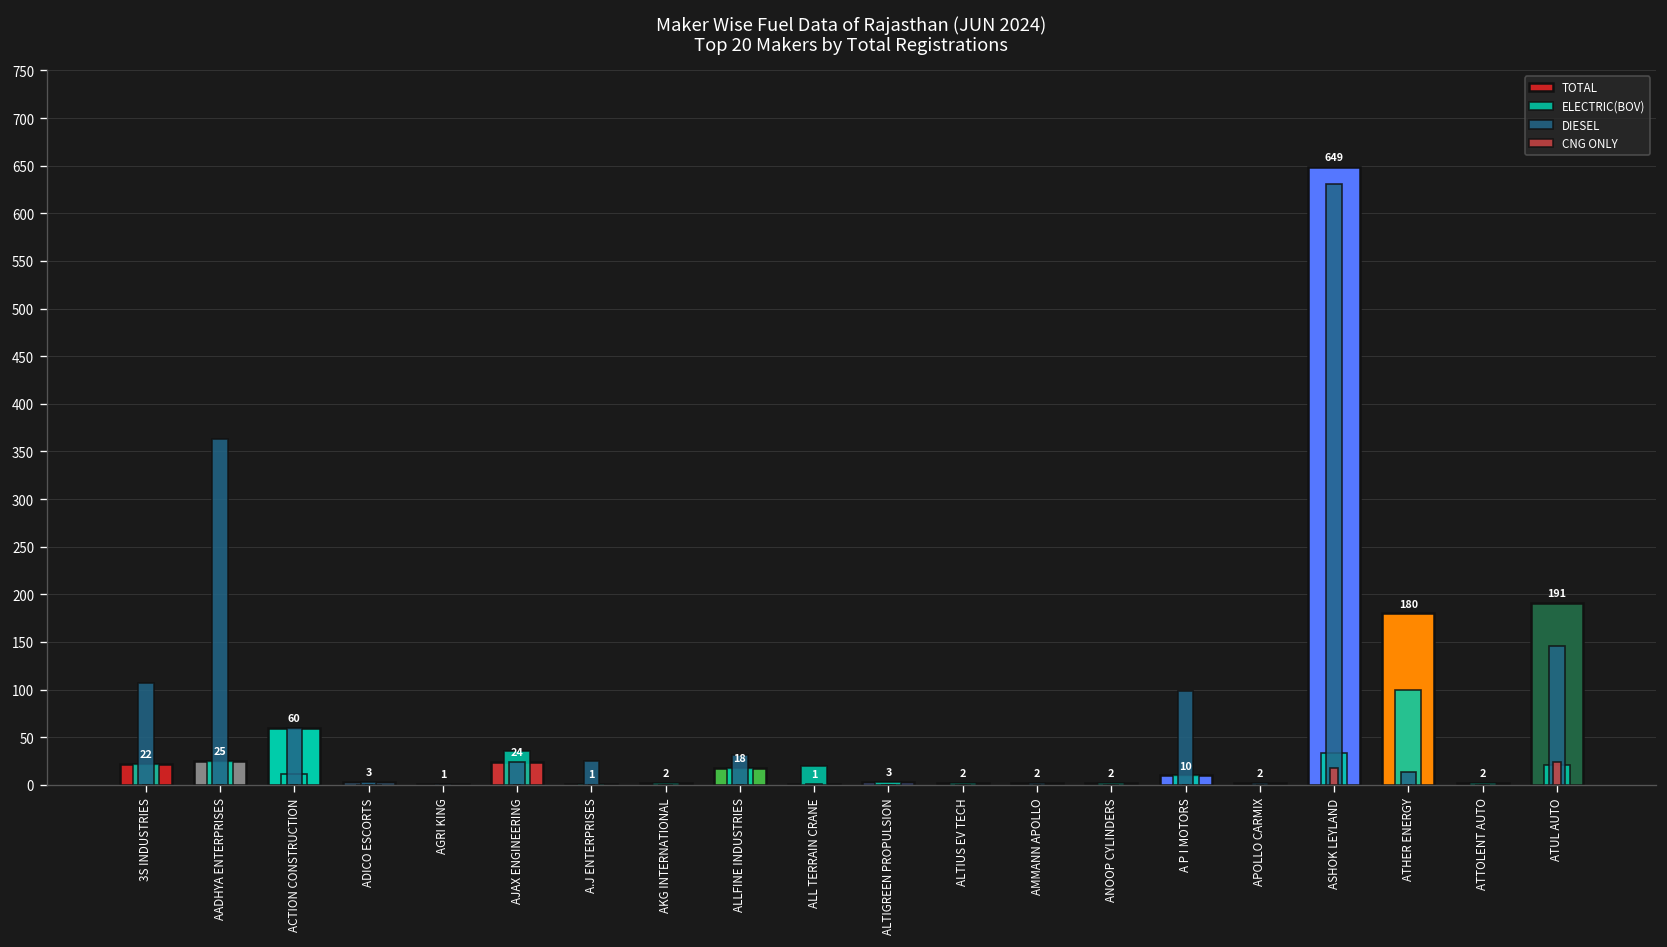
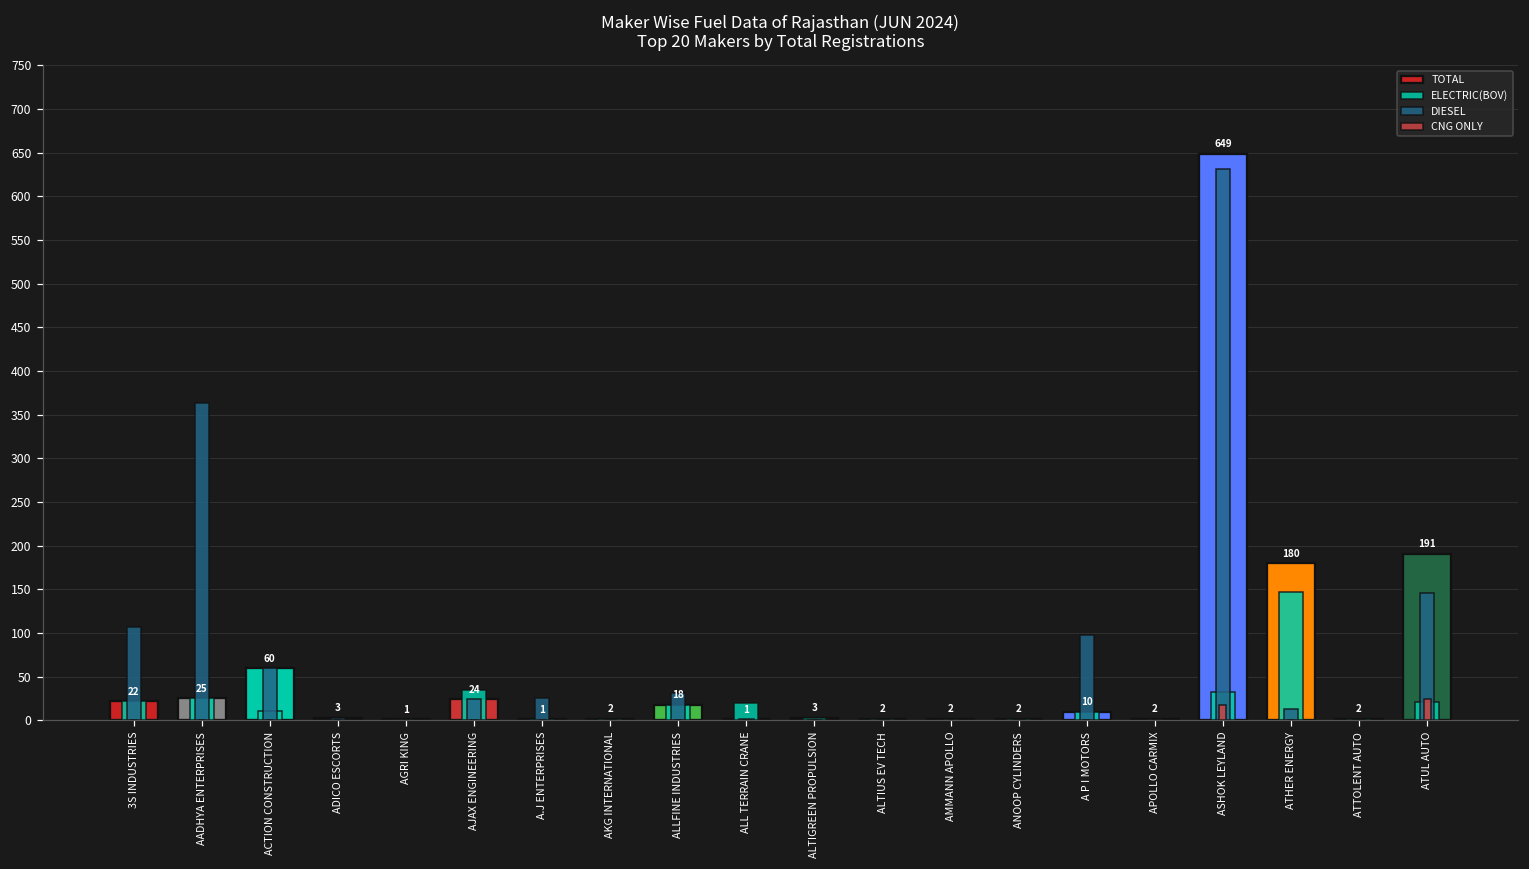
ELECTRIC(BOV), ATHER ENERGY: 100 -> 150
